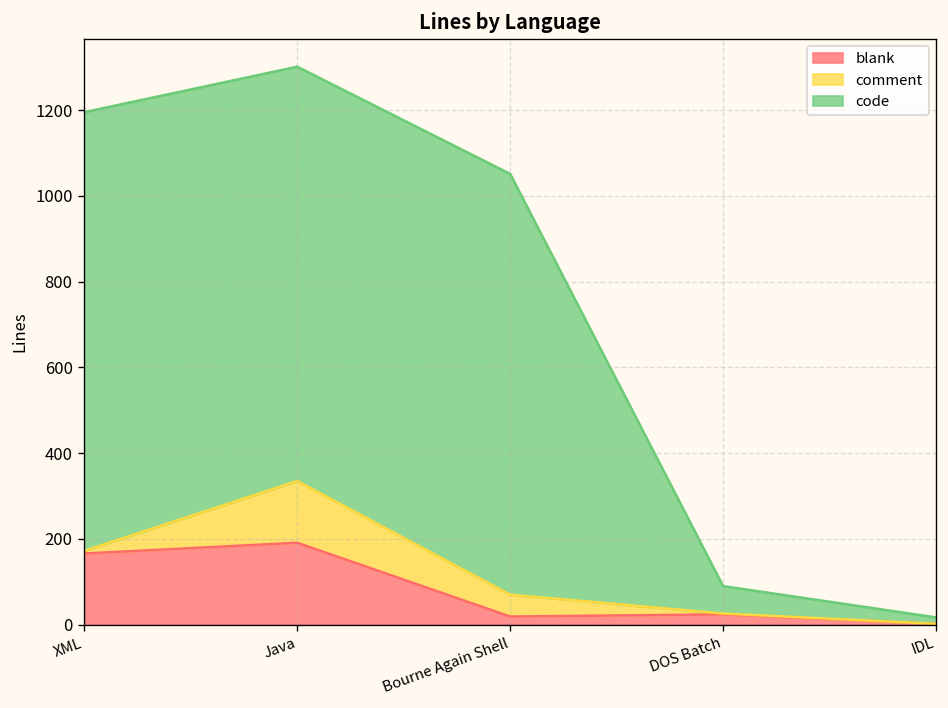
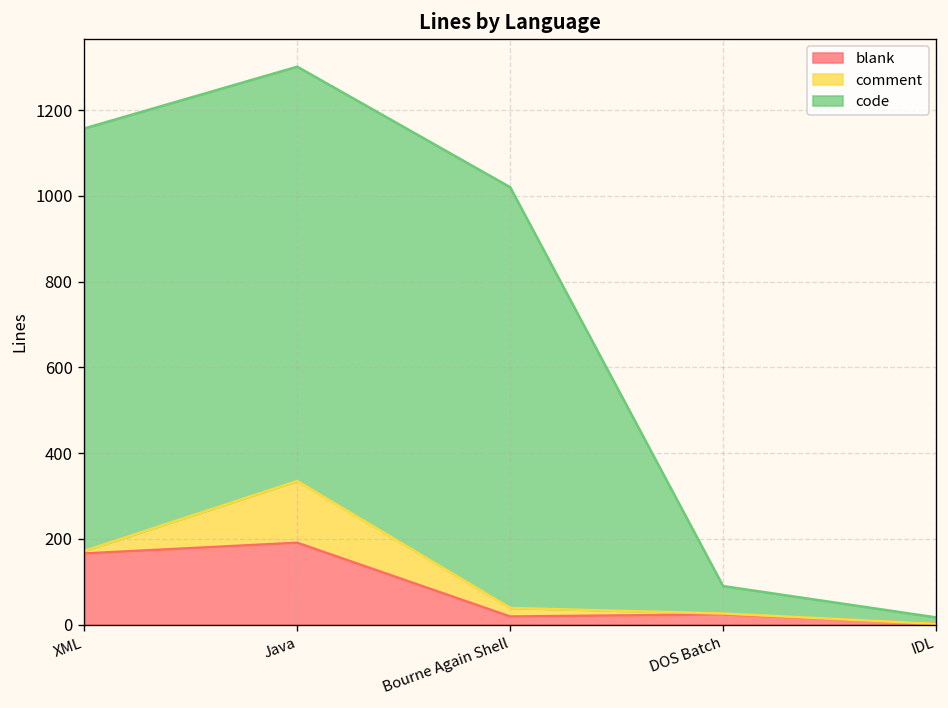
code, XML: 1020 -> 990
comment, Bourne Again Shell: 50 -> 20
